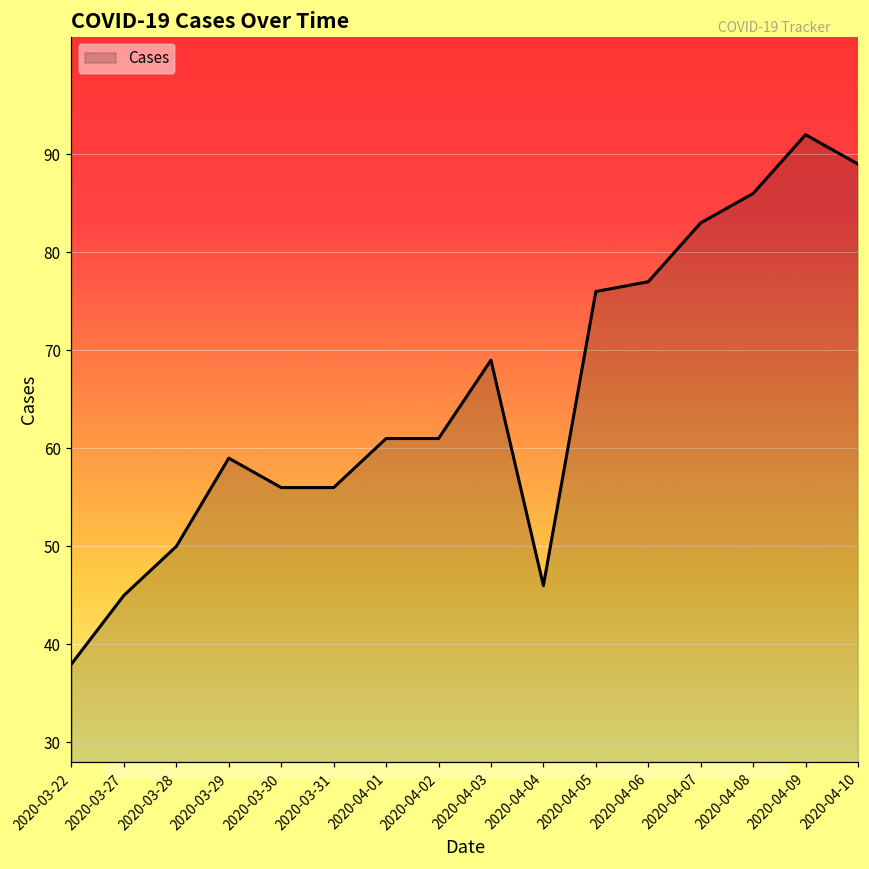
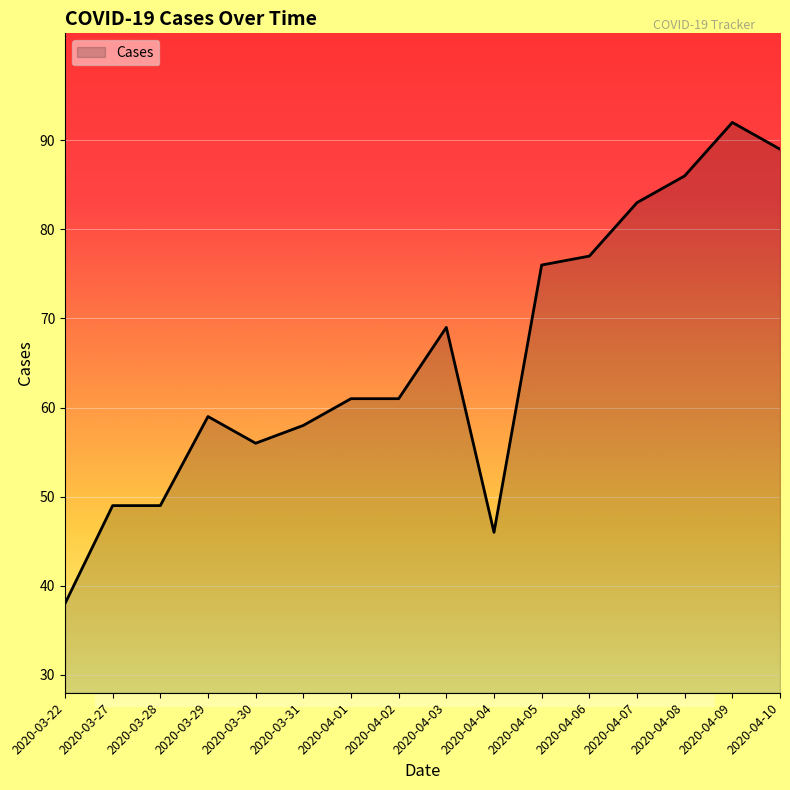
2020-03-27: 45 -> 49
2020-03-28: 50 -> 49
2020-03-31: 56 -> 58
